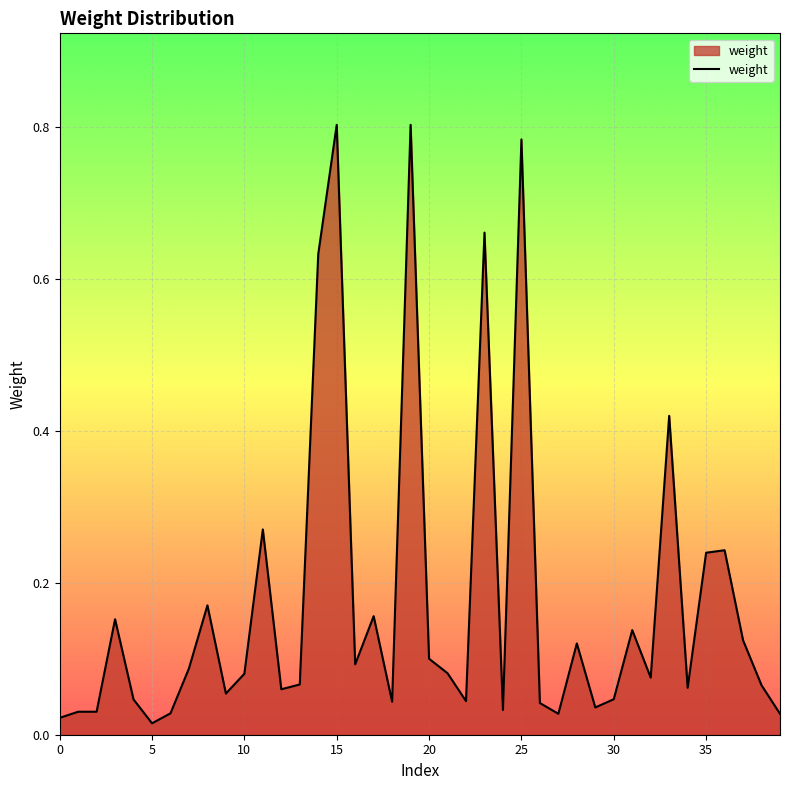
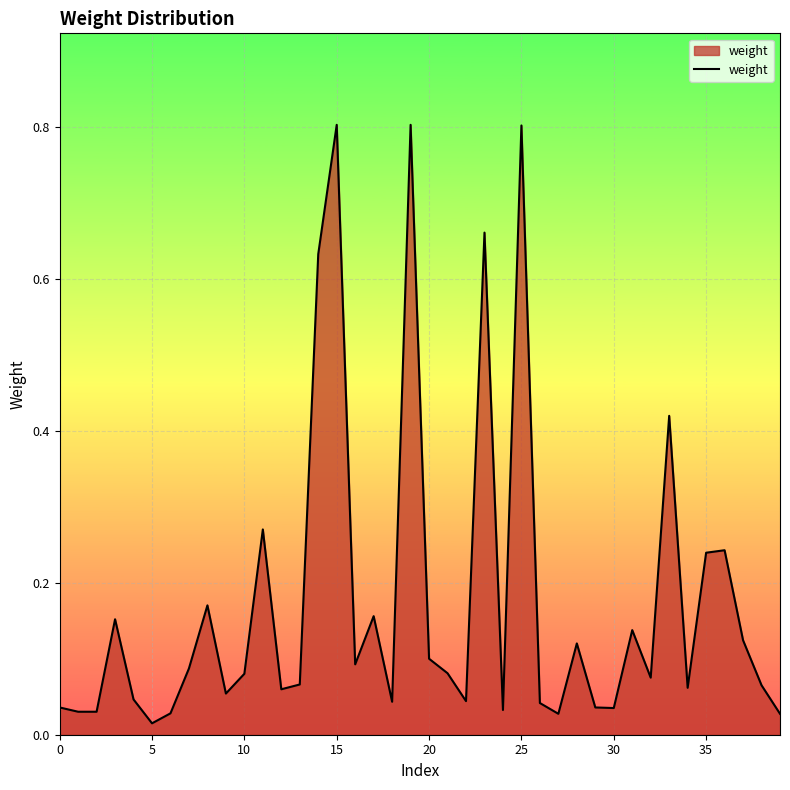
0: 0.02 -> 0.04
25: 0.78 -> 0.80
30: 0.05 -> 0.04
